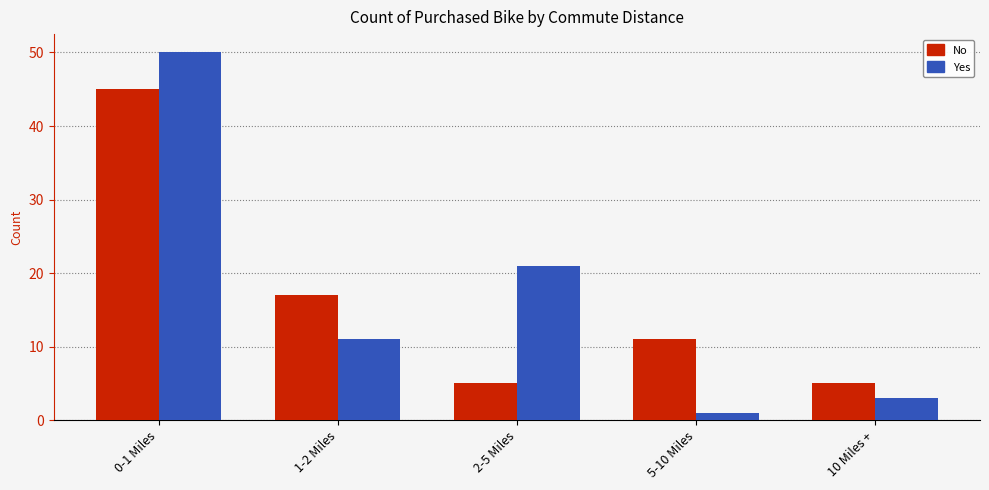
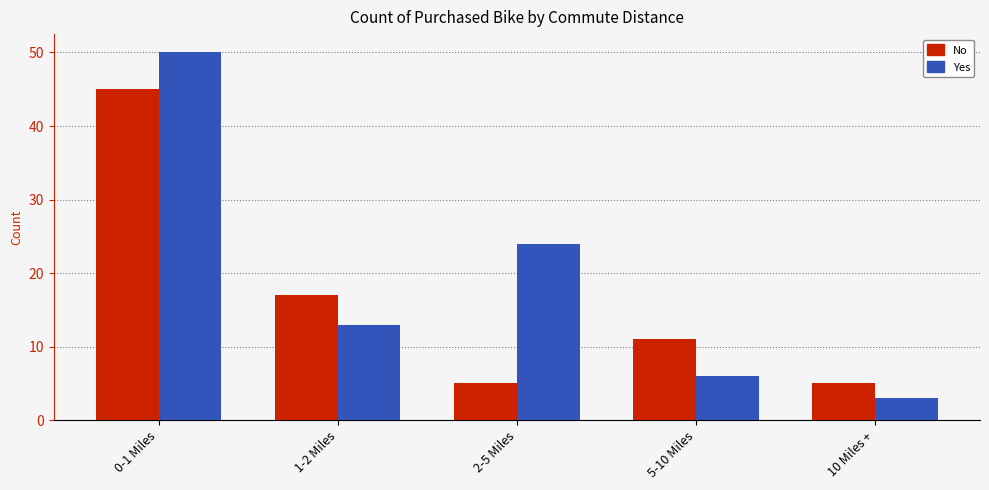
Yes, 1-2 Miles: 11 -> 13
Yes, 2-5 Miles: 21 -> 24
Yes, 5-10 Miles: 1 -> 6
